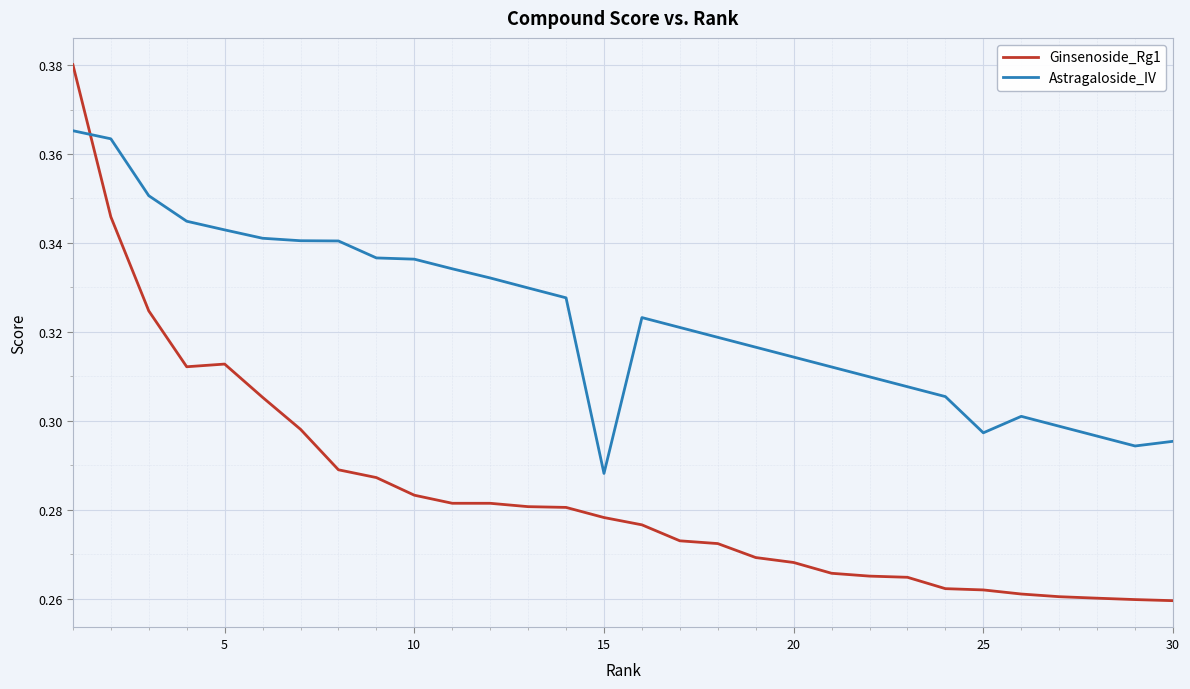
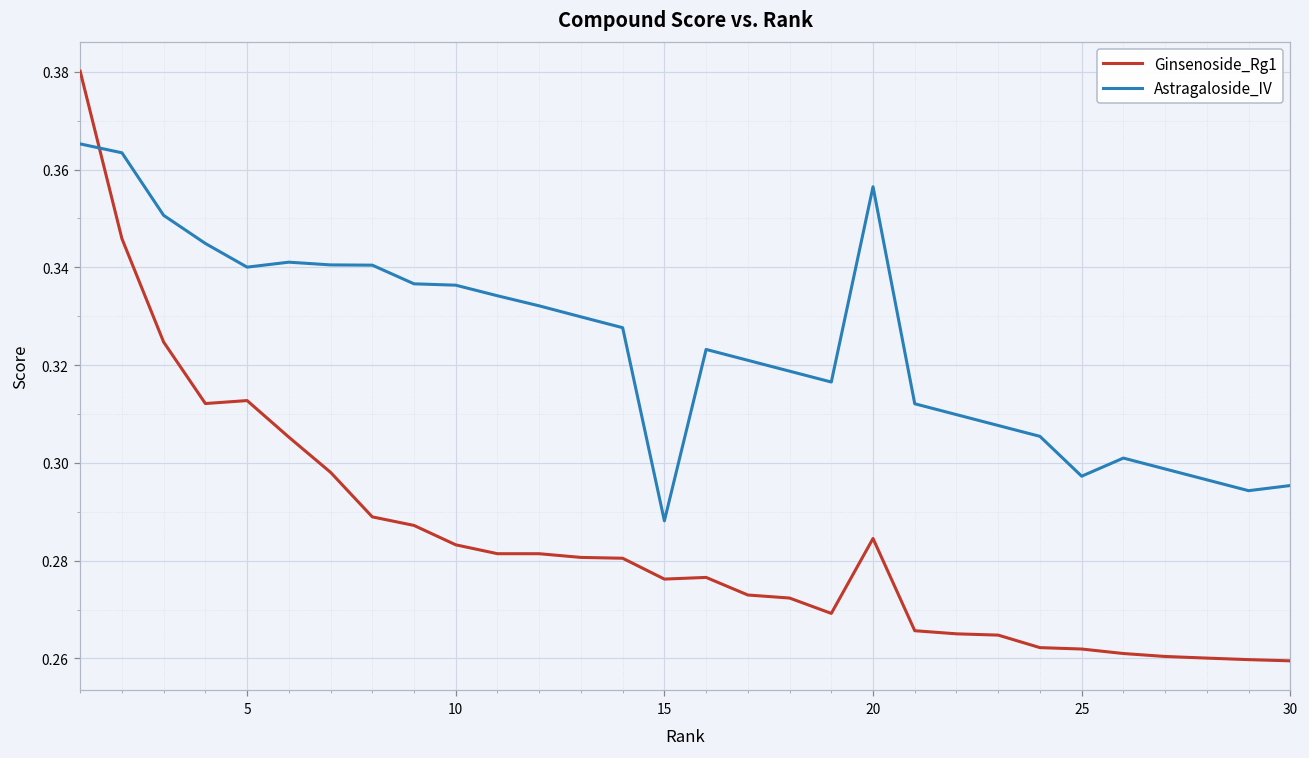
Astragaloside_IV, 5: 0.343 -> 0.340
Ginsenoside_Rg1, 15: 0.278 -> 0.276
Ginsenoside_Rg1, 20: 0.268 -> 0.285
Astragaloside_IV, 20: 0.314 -> 0.356
